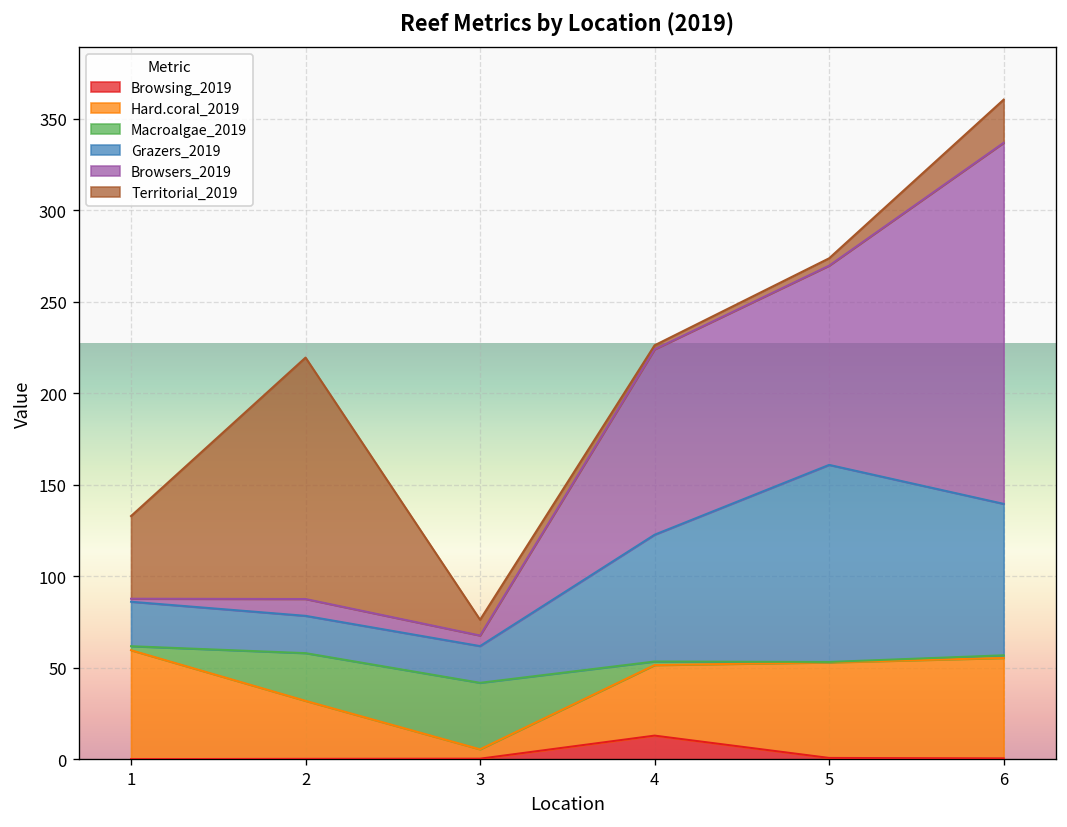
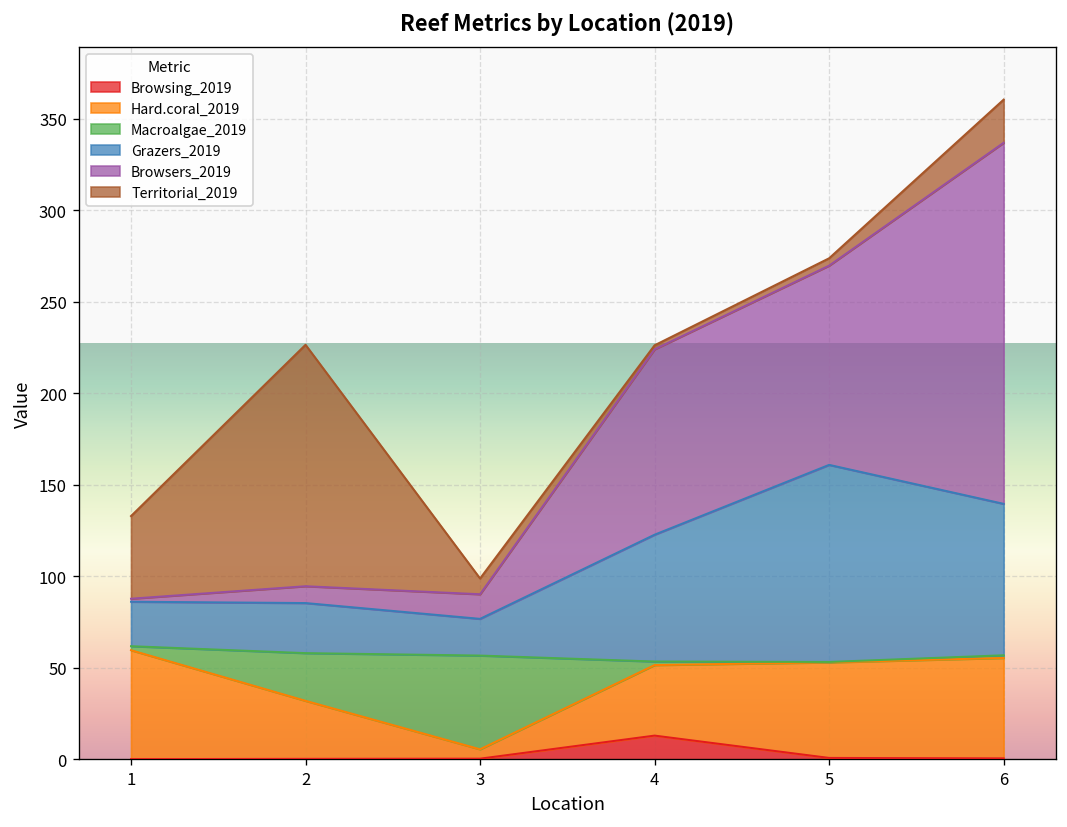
Grazers_2019, 2: 20 -> 27
Macroalgae_2019, 3: 36 -> 51
Browsers_2019, 3: 6 -> 13
